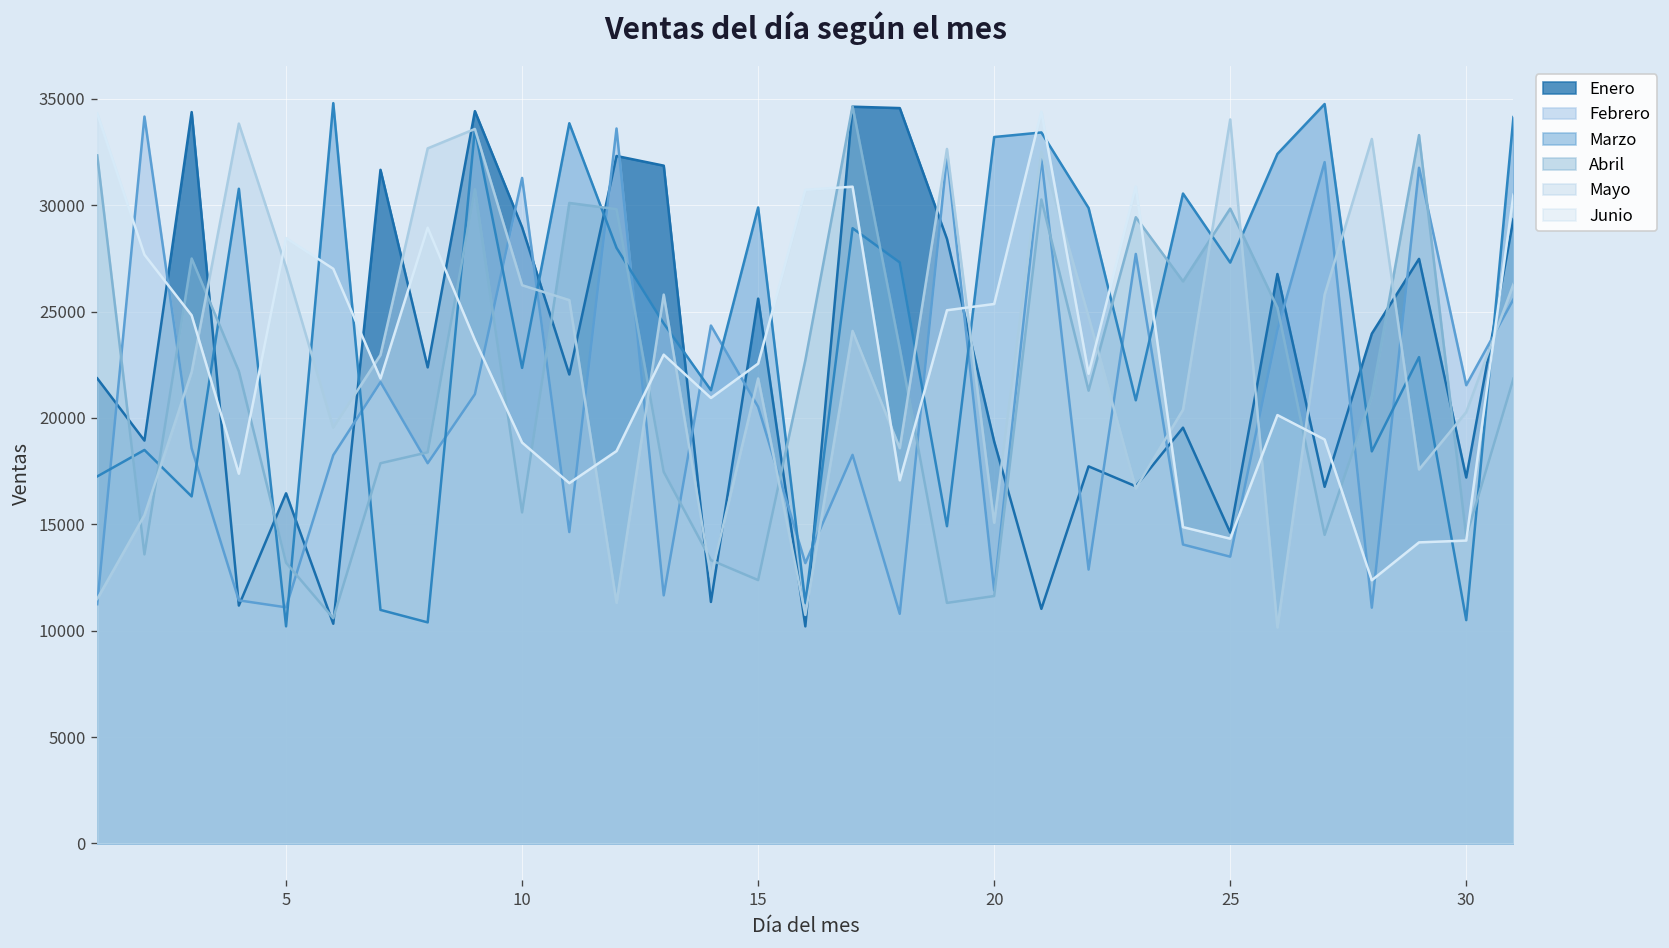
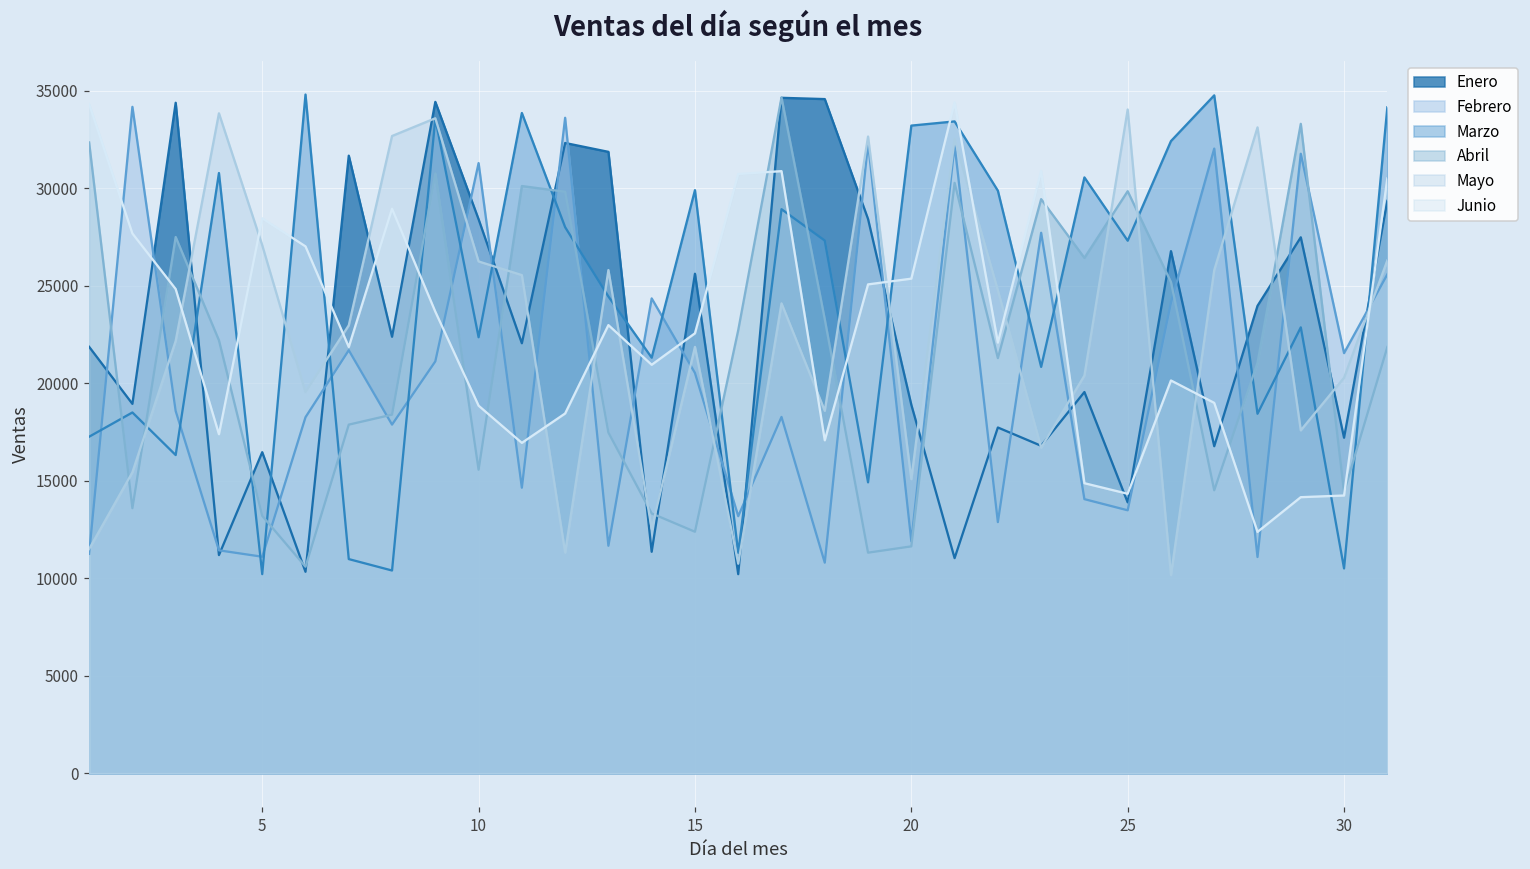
Enero, 10: 29000 -> 28400
Enero, 25: 14600 -> 13900
